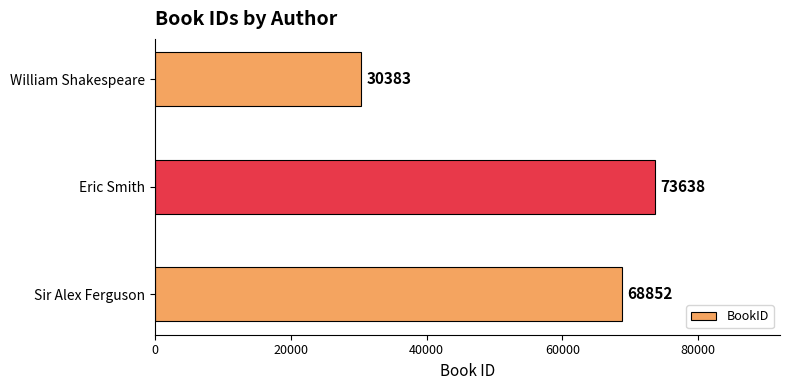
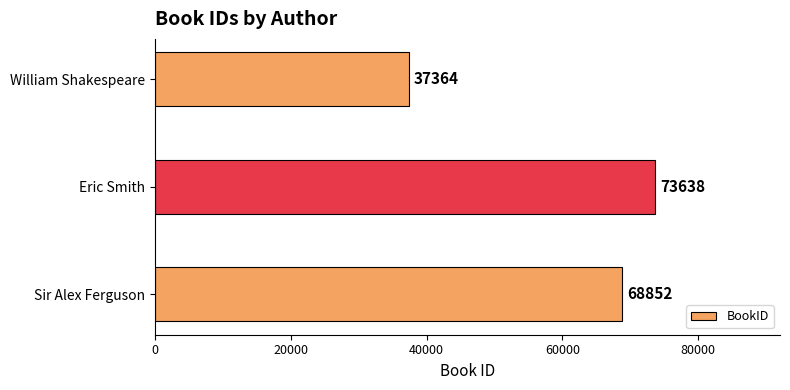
William Shakespeare: 30383 -> 37364
